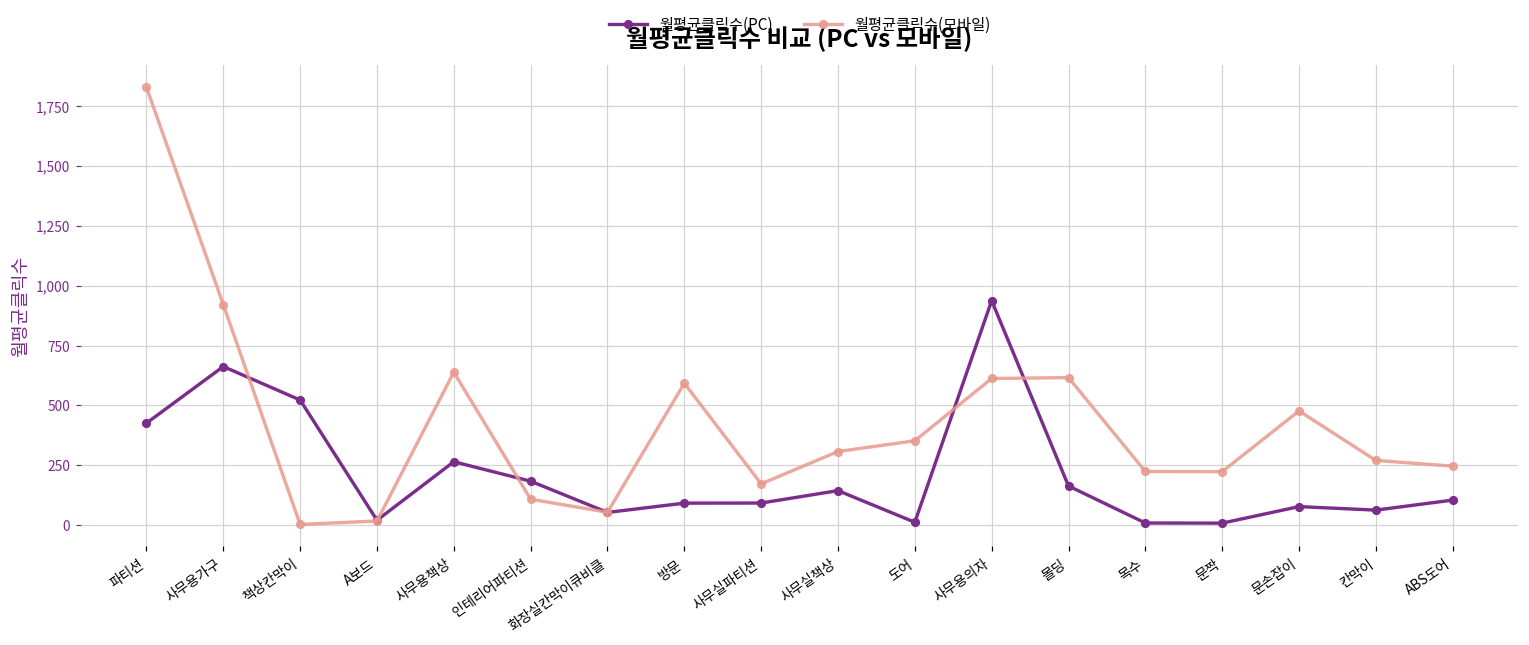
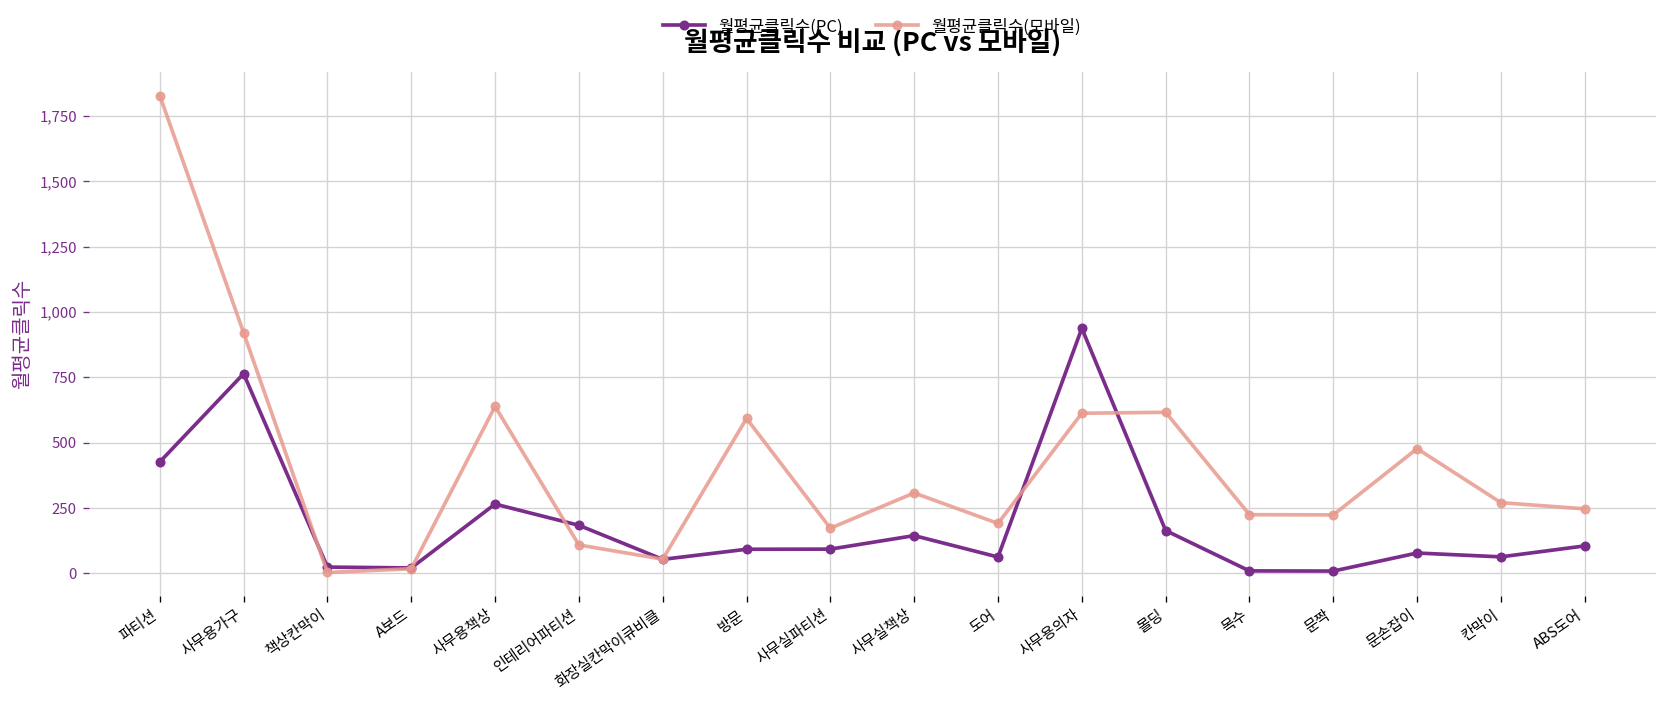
월평균클릭수(PC), 사무용가구: 660 -> 760
월평균클릭수(PC), 책상칸막이: 520 -> 20
월평균클릭수(PC), 도어: 10 -> 60
월평균클릭수(모바일), 도어: 350 -> 190
